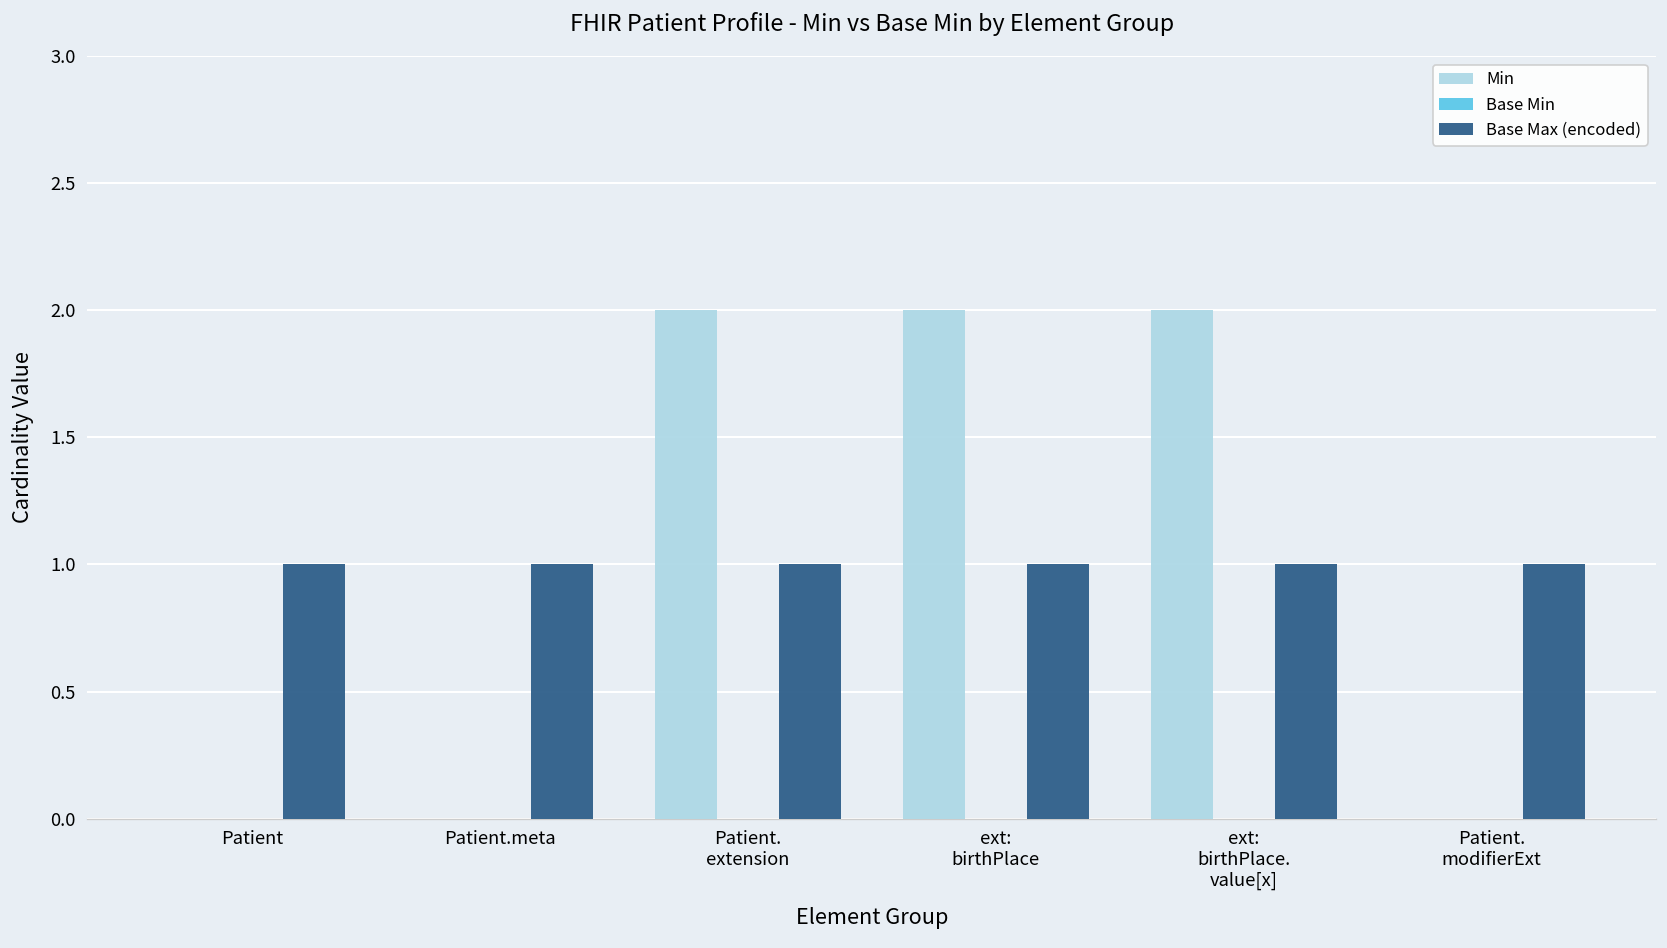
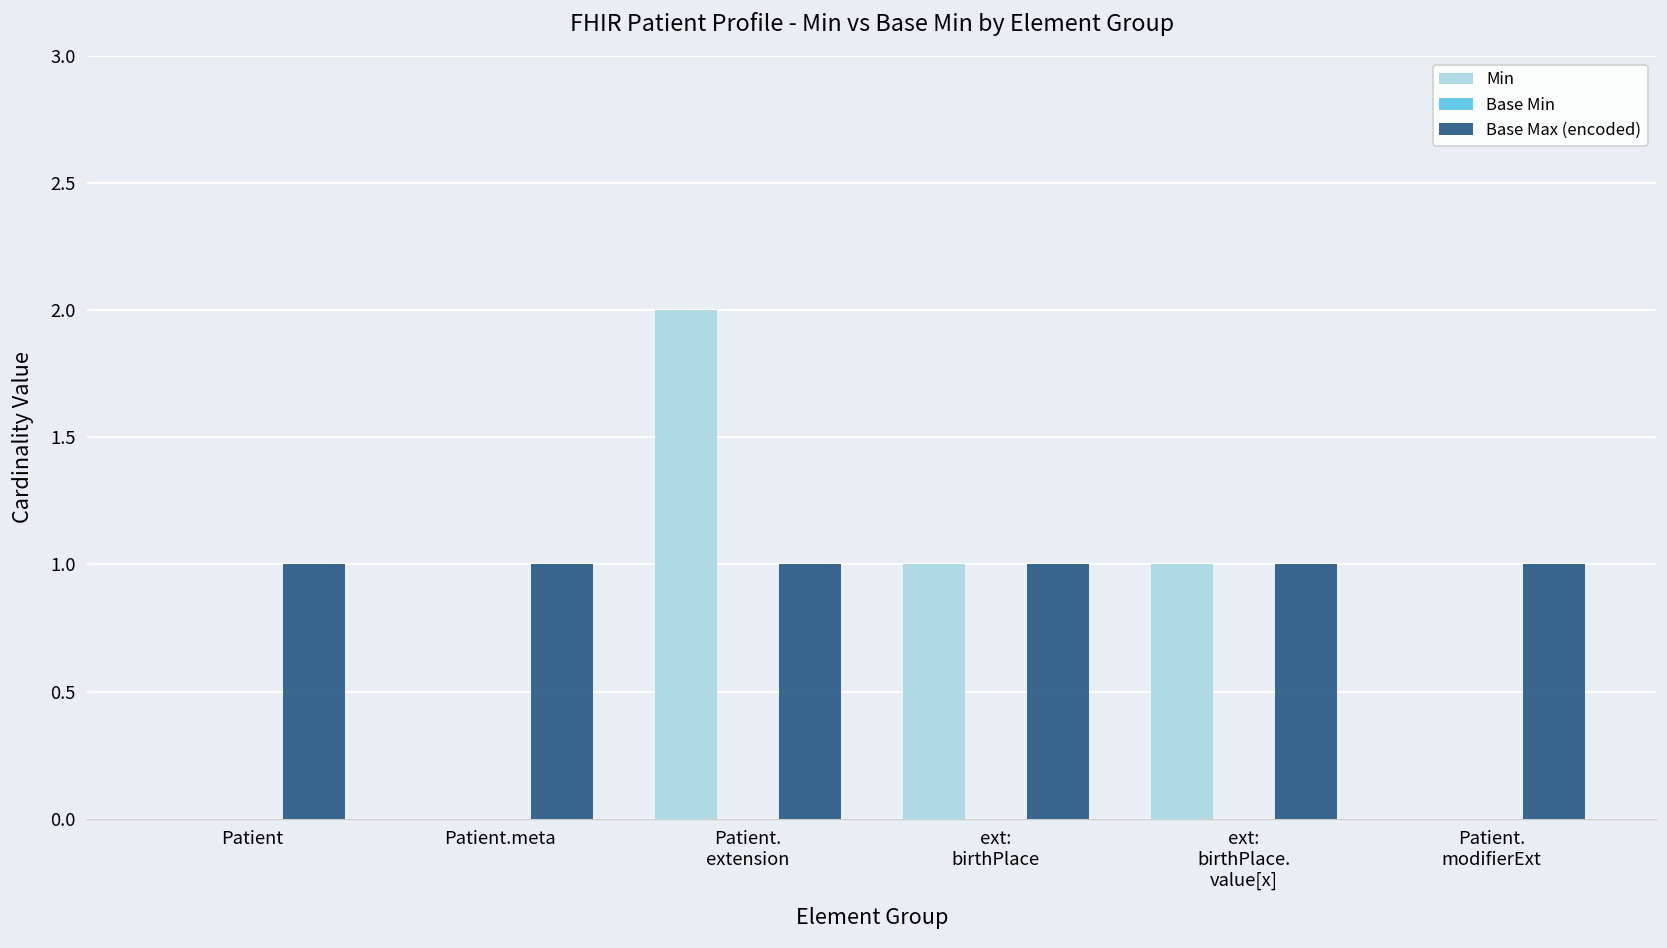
Min, ext: birthPlace: 2 -> 1
Min, ext: birthPlace. value[x]: 2 -> 1
